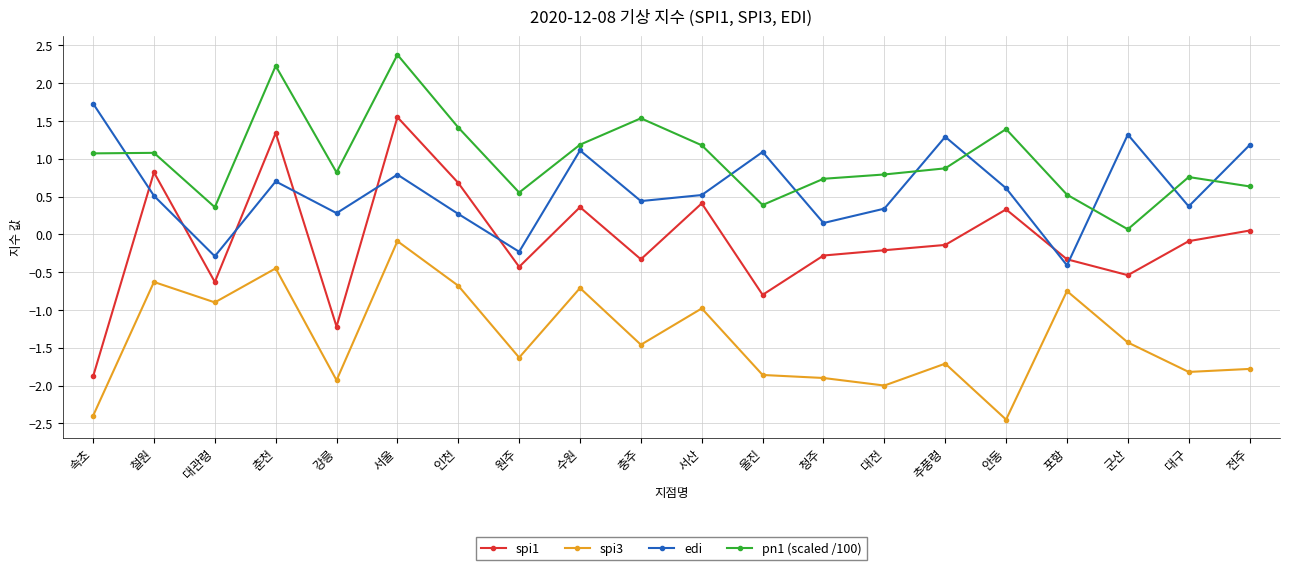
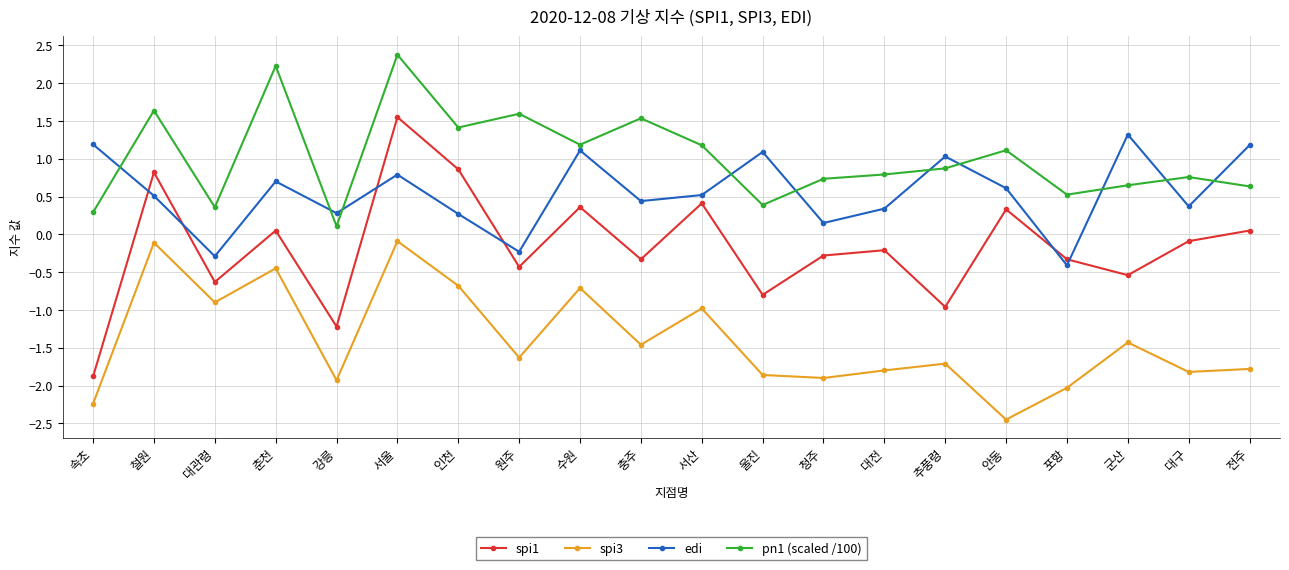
spi3, 속초: -2.4 -> -2.2
edi, 속초: 1.7 -> 1.2
pn1 (scaled /100), 속초: 1.1 -> 0.3
spi3, 철원: -0.6 -> -0.1
pn1 (scaled /100), 철원: 1.1 -> 1.6
spi1, 춘천: 1.3 -> 0.1
pn1 (scaled /100), 강릉: 0.8 -> 0.1
spi1, 인천: 0.7 -> 0.9
pn1 (scaled /100), 원주: 0.6 -> 1.6
spi3, 대전: -2.0 -> -1.8
spi1, 추풍령: -0.1 -> -1.0
edi, 추풍령: 1.3 -> 1.0
pn1 (scaled /100), 안동: 1.4 -> 1.1
spi3, 포항: -0.8 -> -2.0
pn1 (scaled /100), 군산: 0.1 -> 0.6
